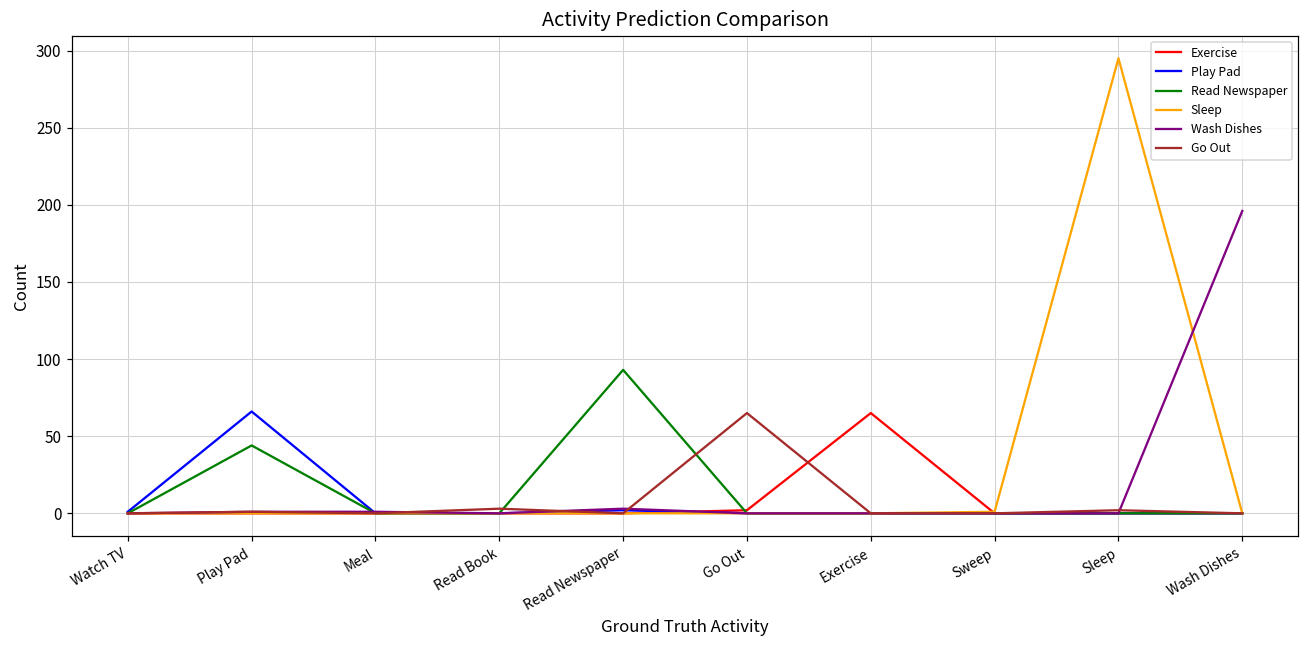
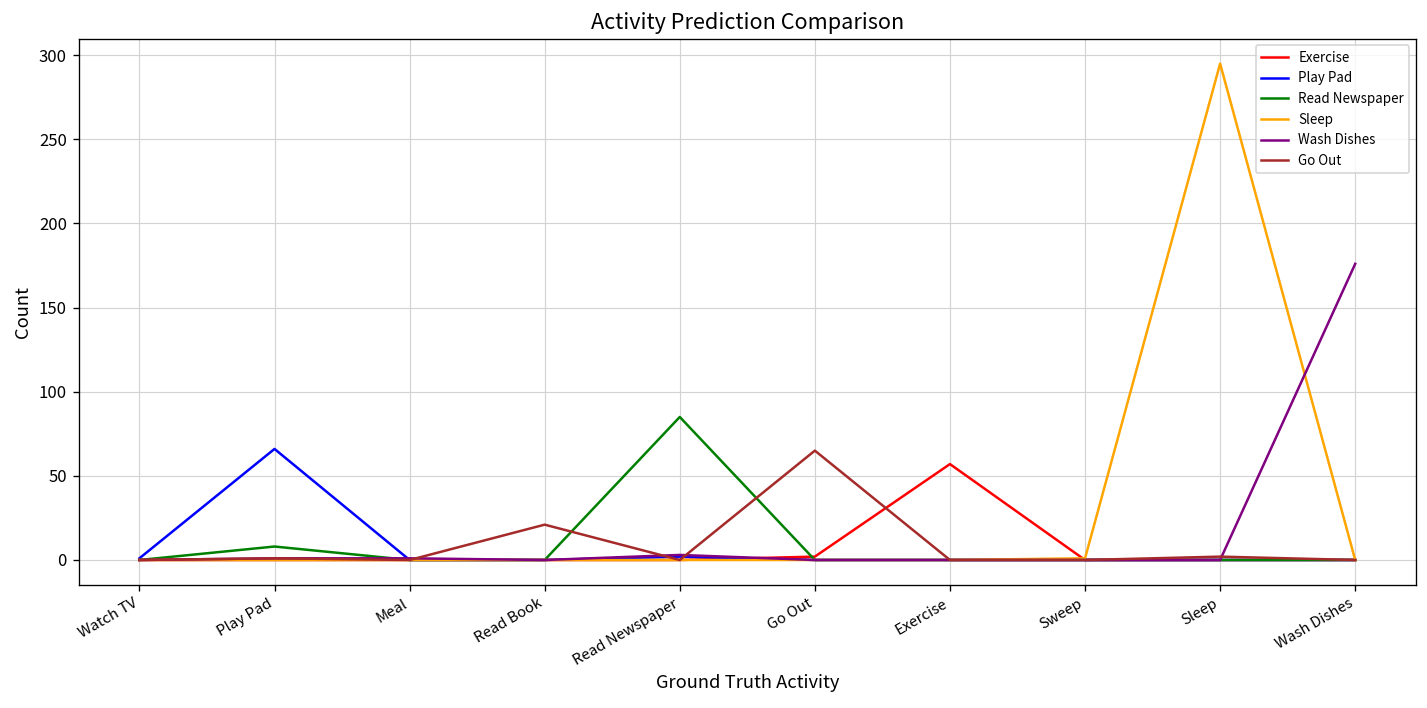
Read Newspaper, Play Pad: 44 -> 8
Go Out, Read Book: 3 -> 21
Read Newspaper, Read Newspaper: 93 -> 85
Exercise, Exercise: 65 -> 57
Wash Dishes, Wash Dishes: 196 -> 176
